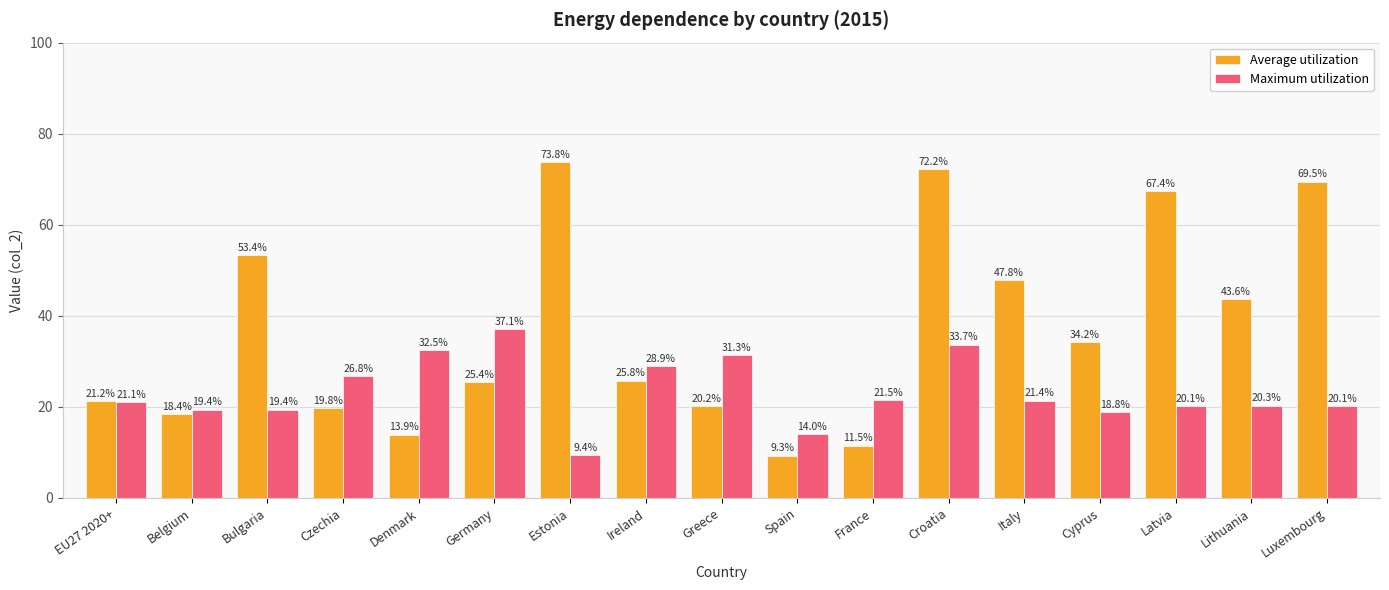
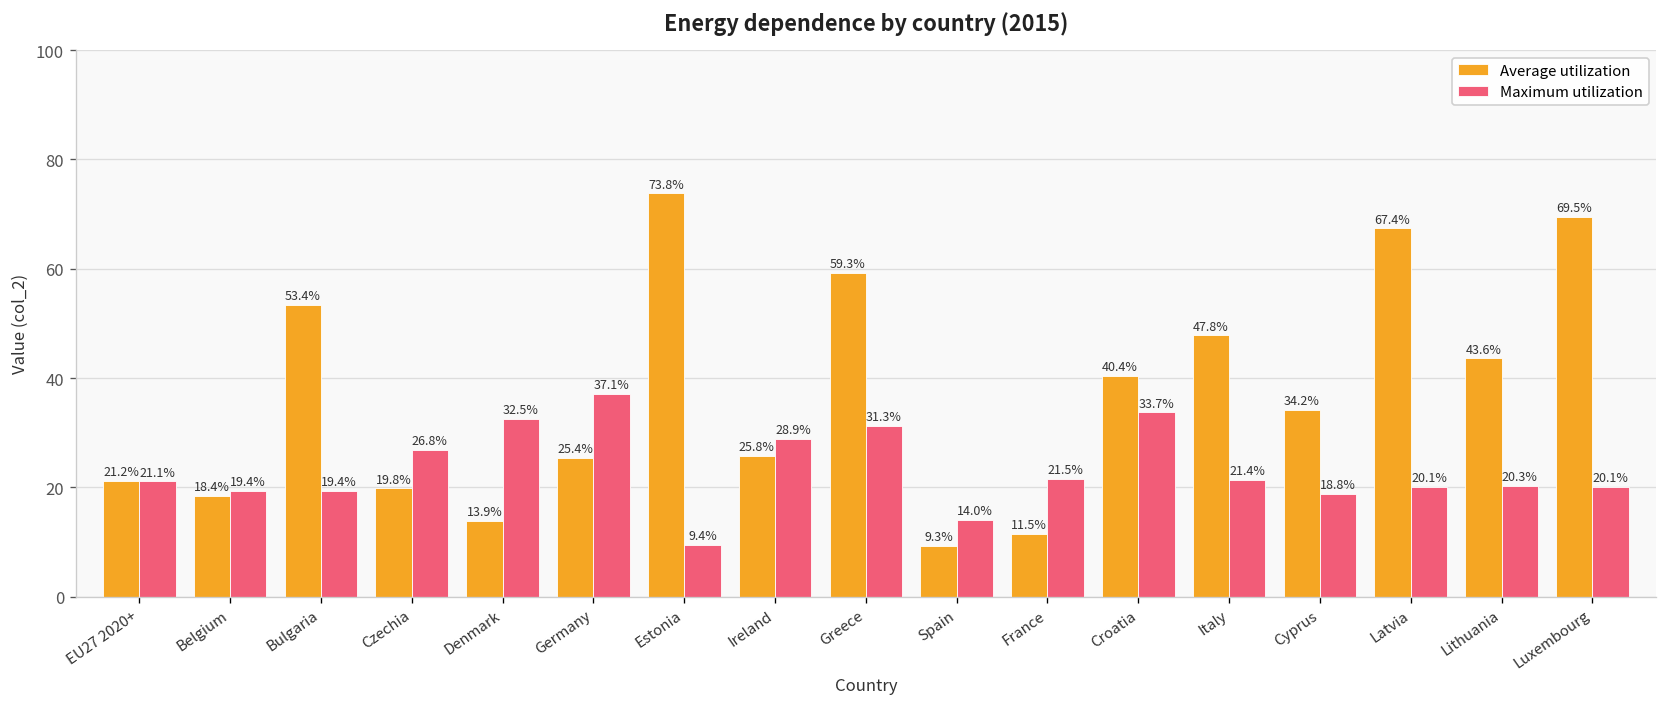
Average utilization, Greece: 20.2% -> 59.3%
Average utilization, Croatia: 72.2% -> 40.4%
